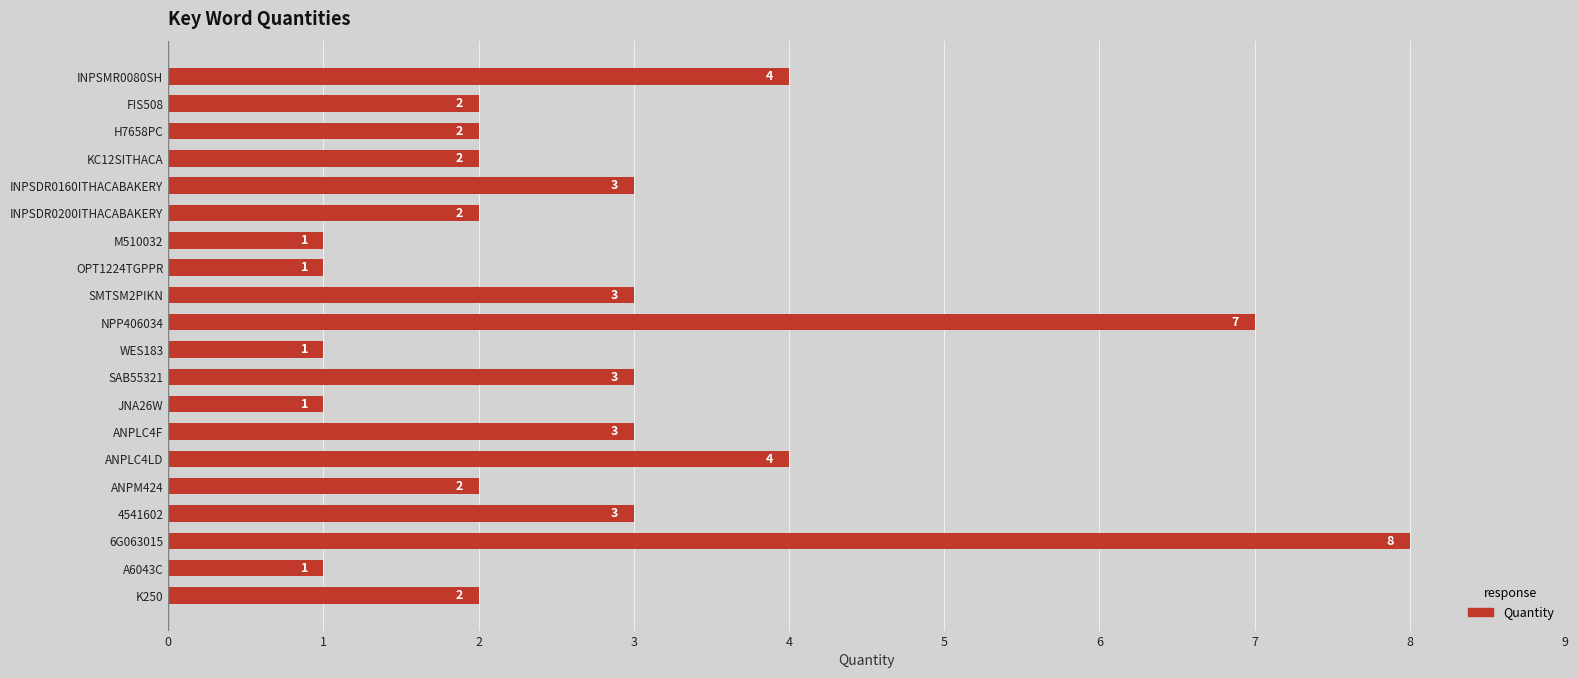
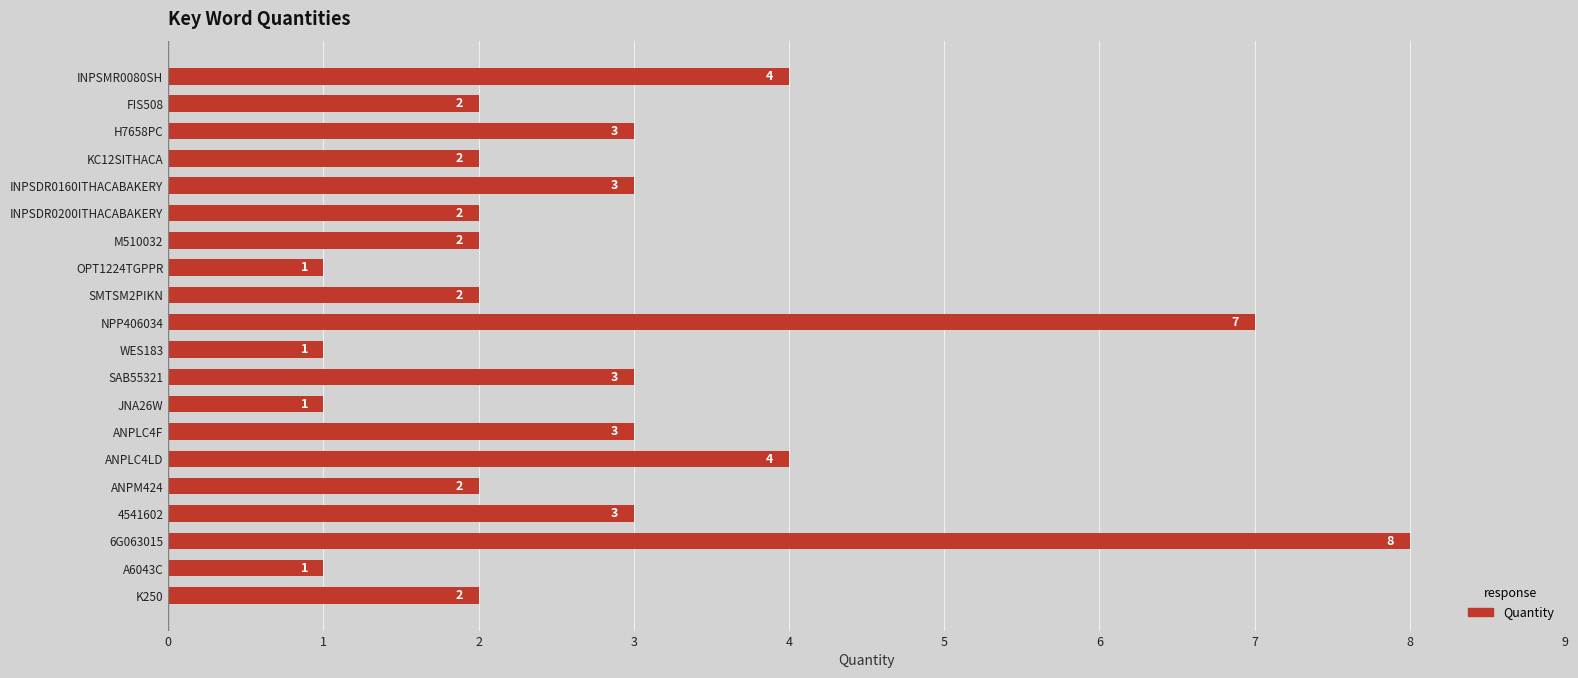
H7658PC: 2 -> 3
M510032: 1 -> 2
SMTSM2PIKN: 3 -> 2
